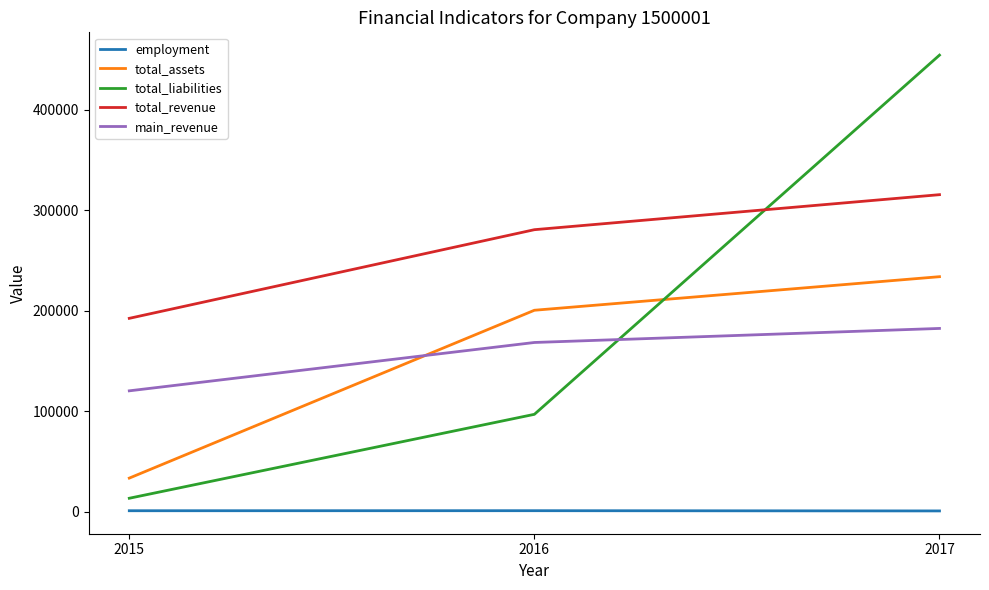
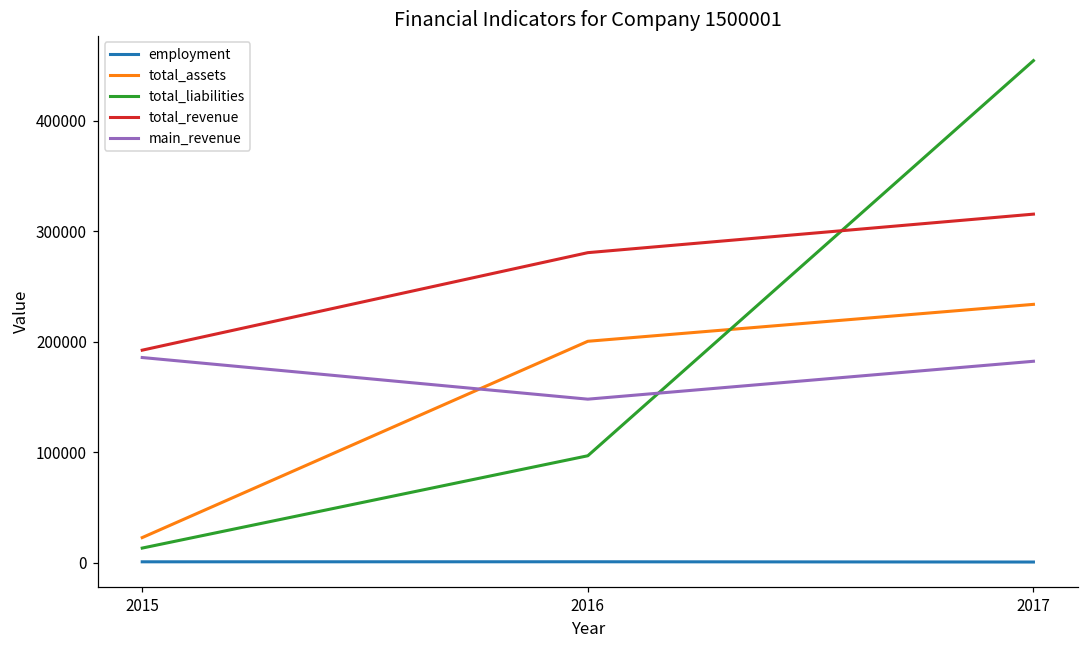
total_assets, 2015: 33000 -> 23000
main_revenue, 2015: 120000 -> 186000
main_revenue, 2016: 168000 -> 148000
